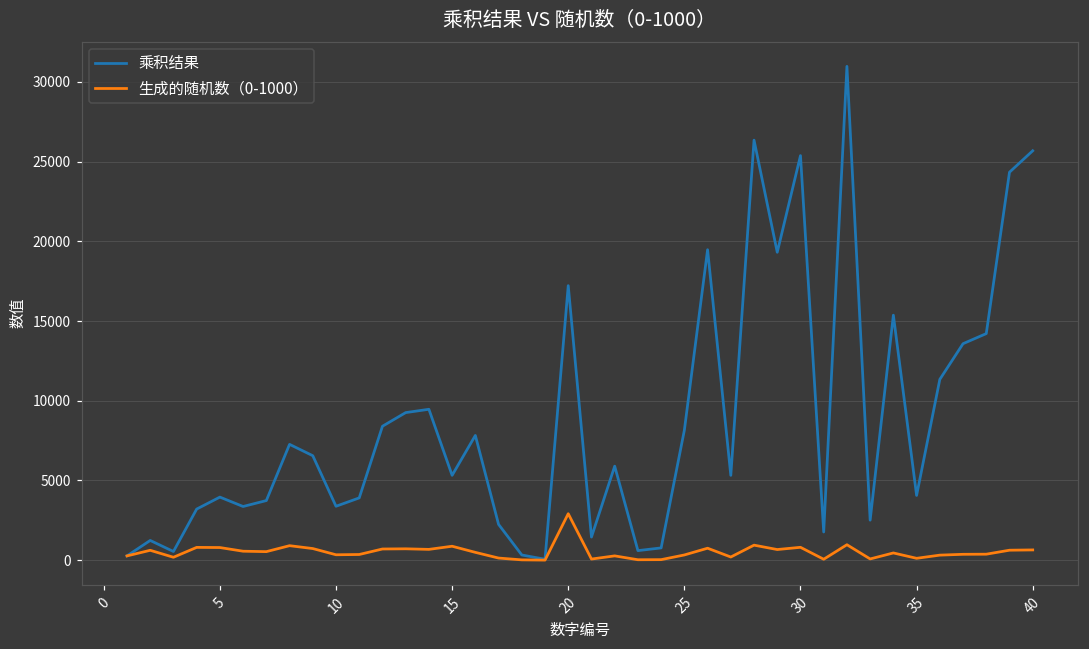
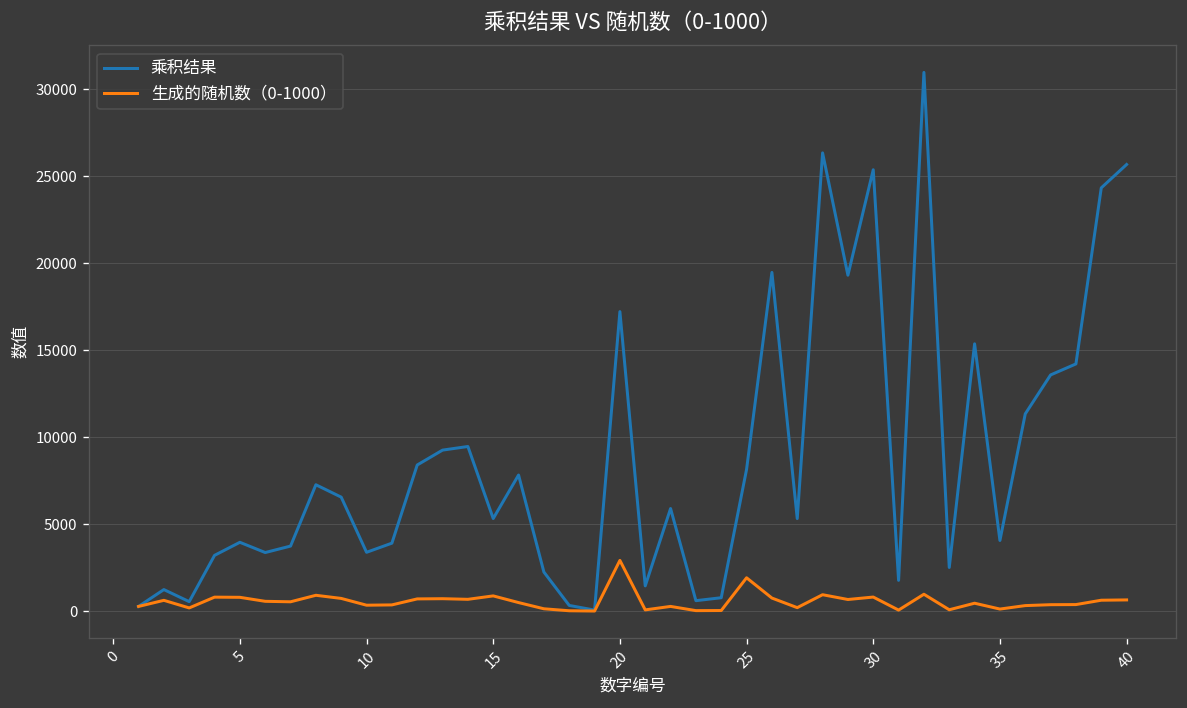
生成的随机数（0-1000）, 25: 300 -> 1900
